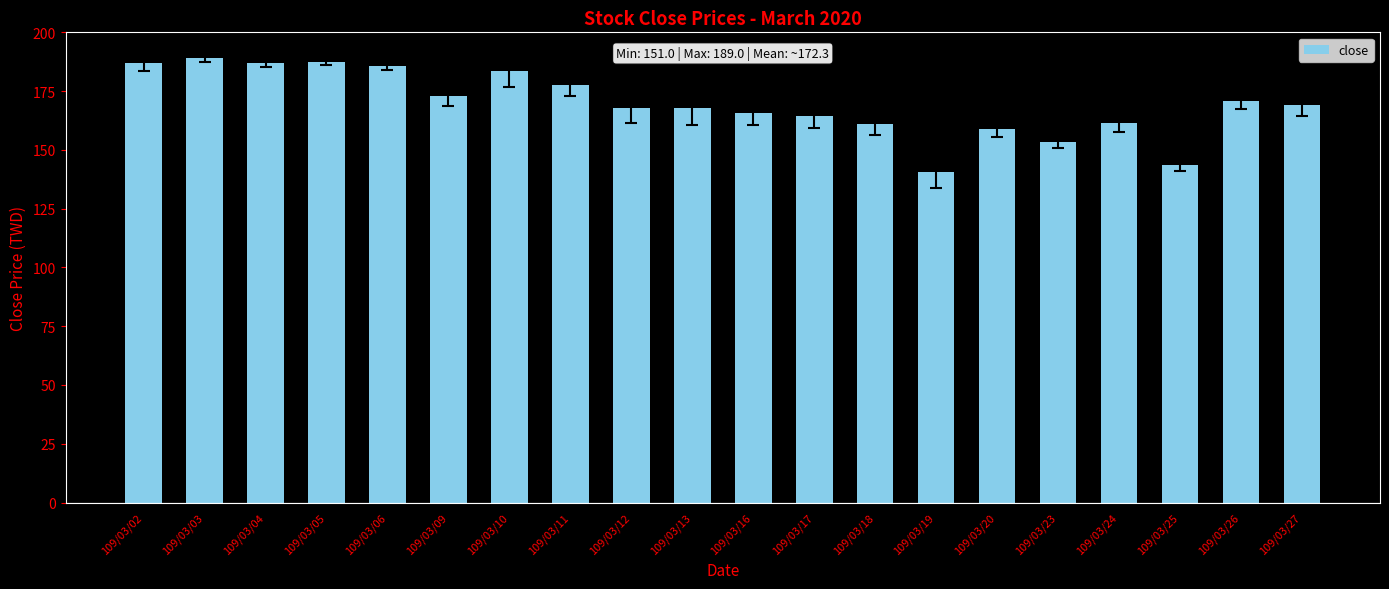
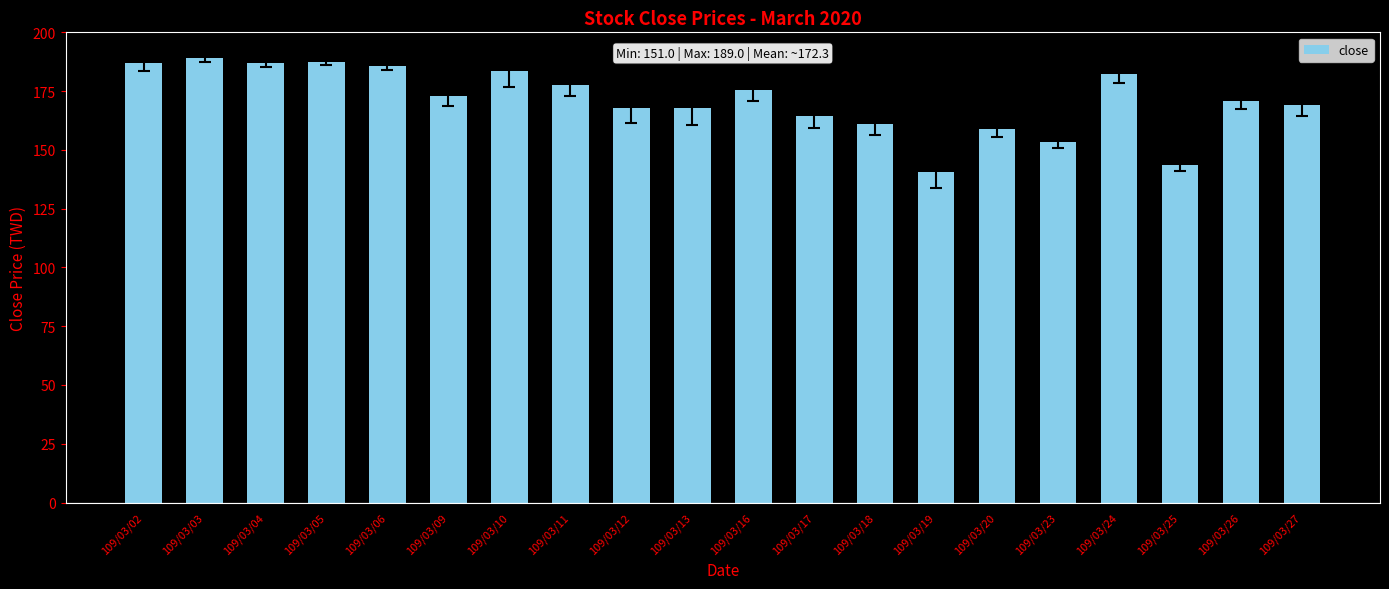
close, 109/03/16: 166 -> 176
close, 109/03/24: 162 -> 182
